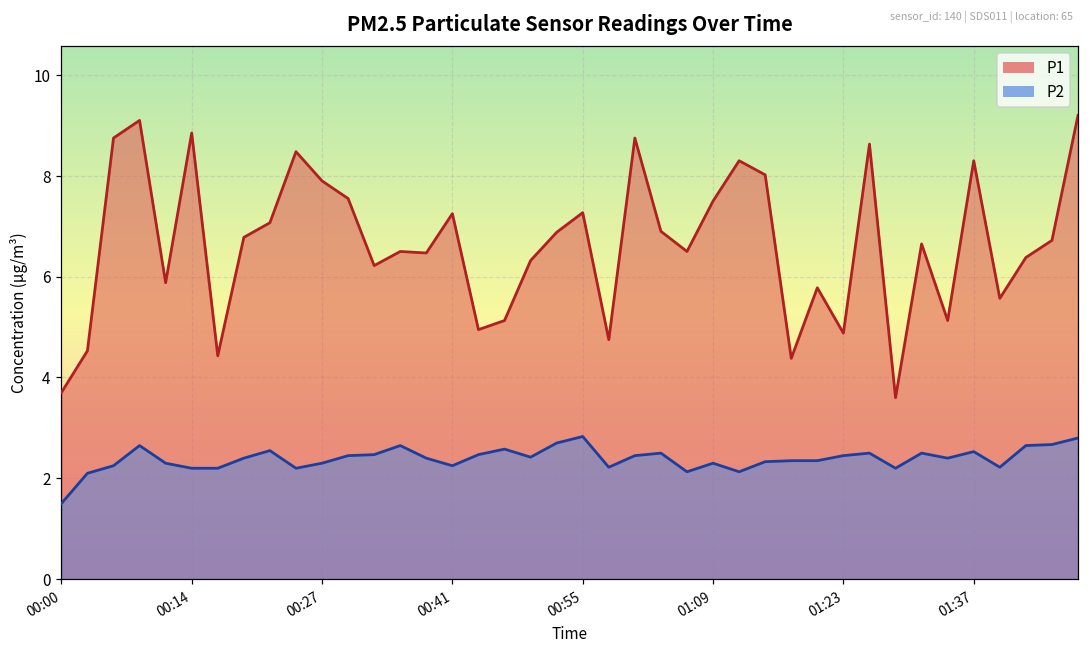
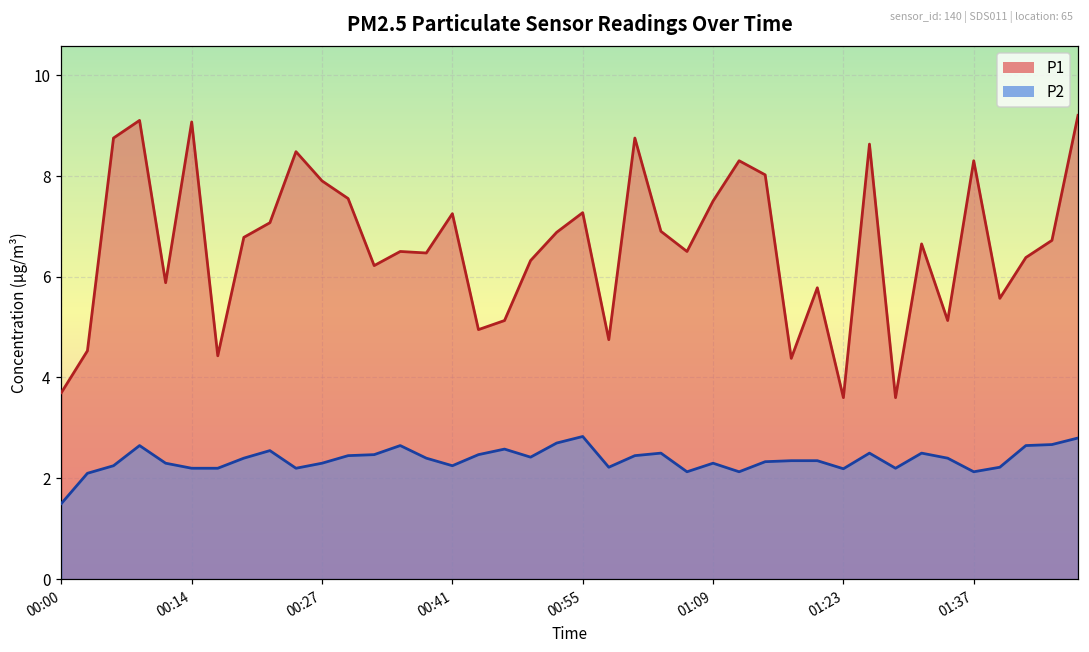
P1, 00:14: 8.9 -> 9.1
P1, 01:23: 4.9 -> 3.6
P2, 01:23: 2.5 -> 2.2
P2, 01:37: 2.5 -> 2.1
